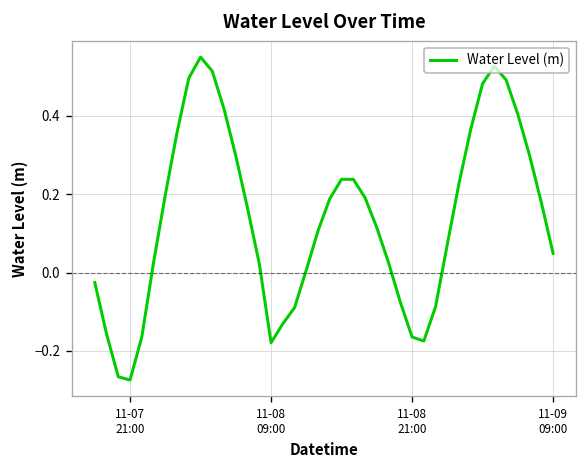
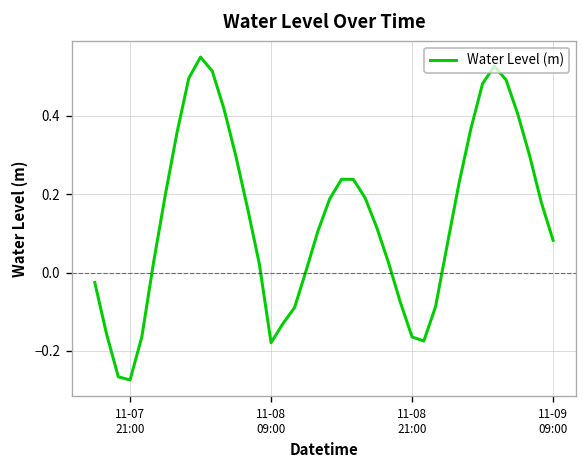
11-09 09:00: 0.05 -> 0.08
